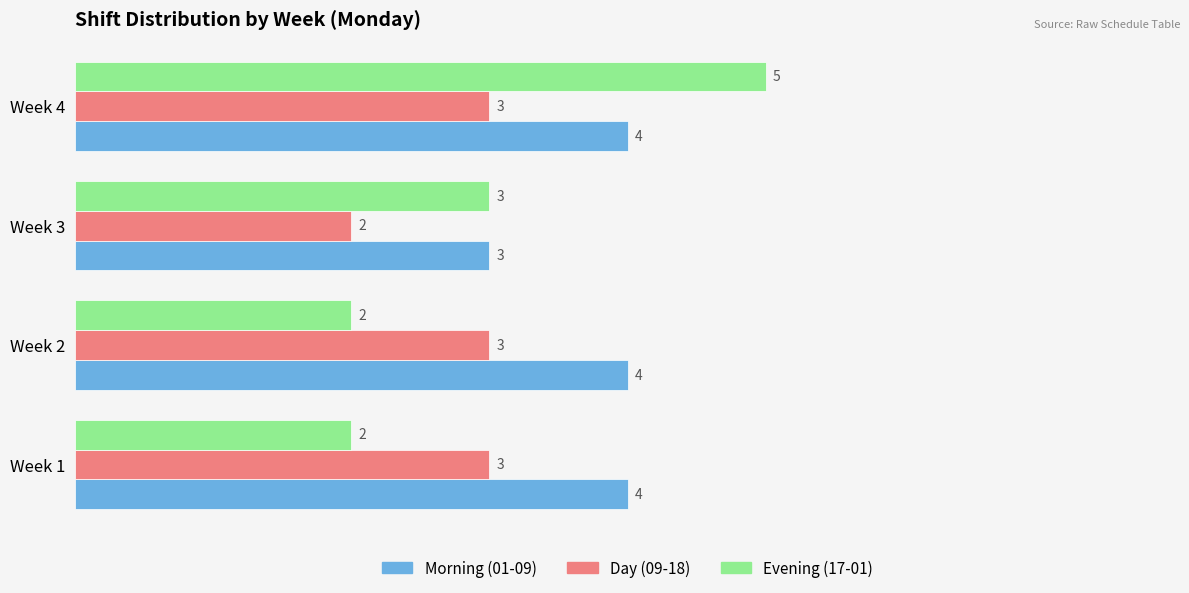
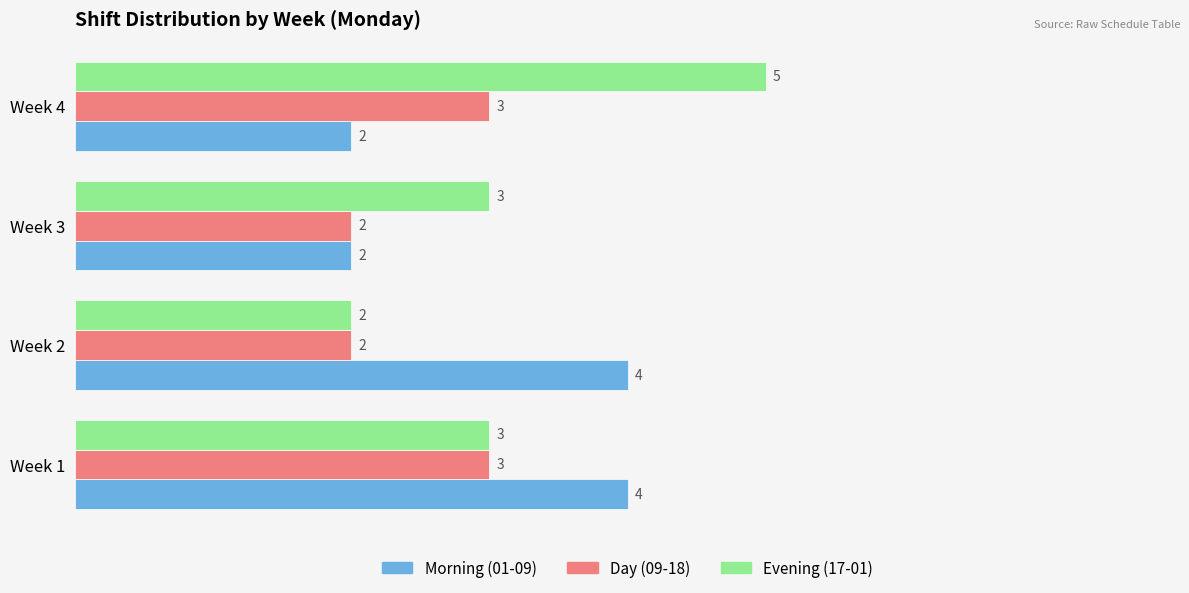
Morning (01-09), Week 4: 4 -> 2
Morning (01-09), Week 3: 3 -> 2
Day (09-18), Week 2: 3 -> 2
Evening (17-01), Week 1: 2 -> 3
